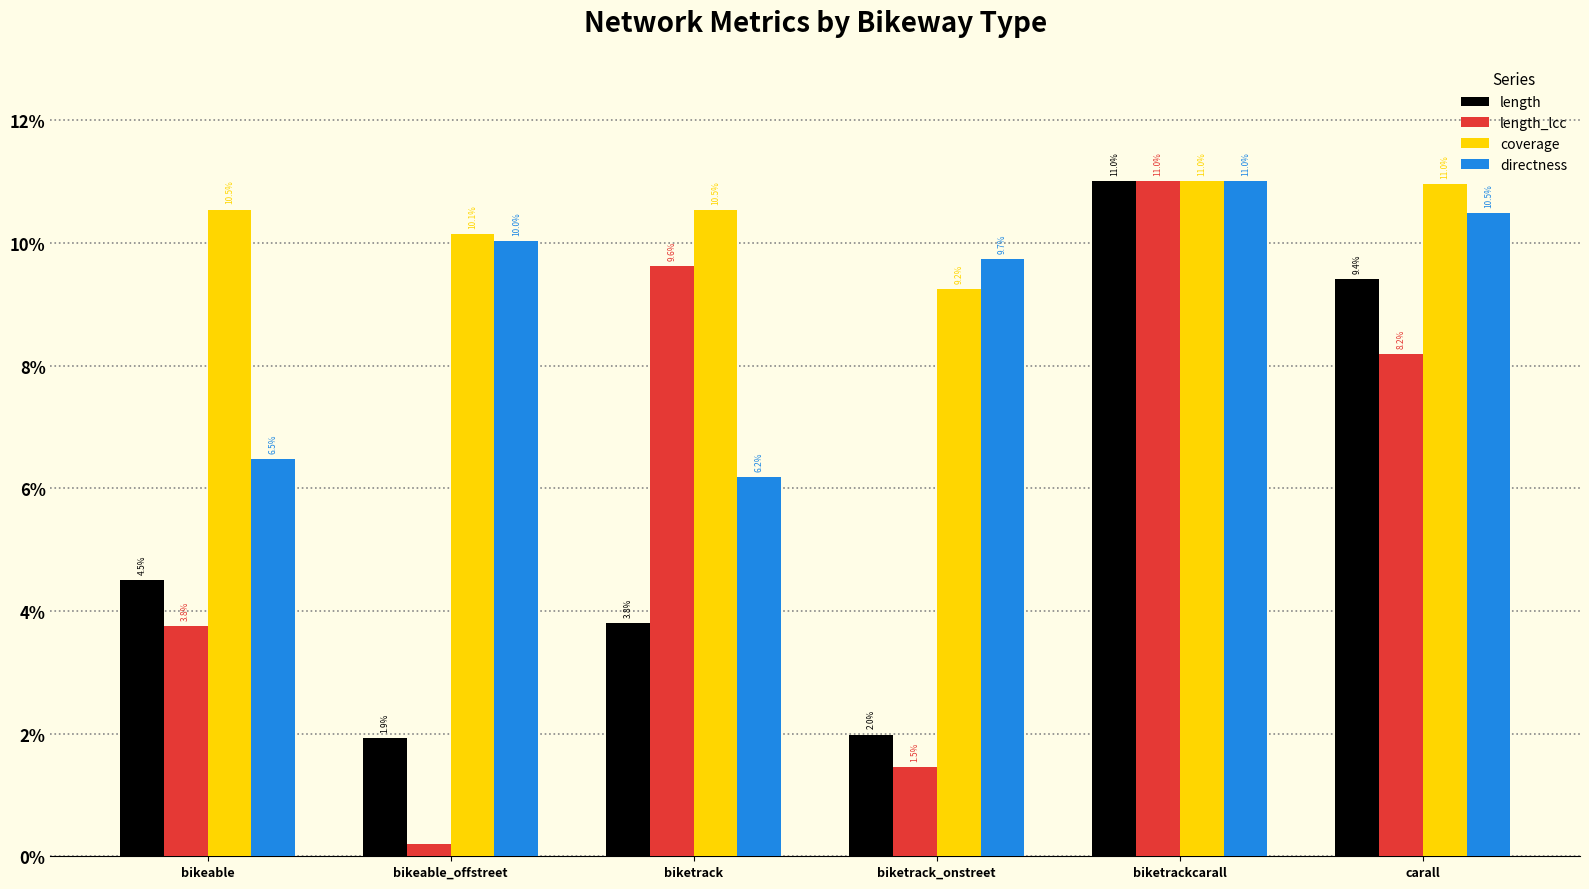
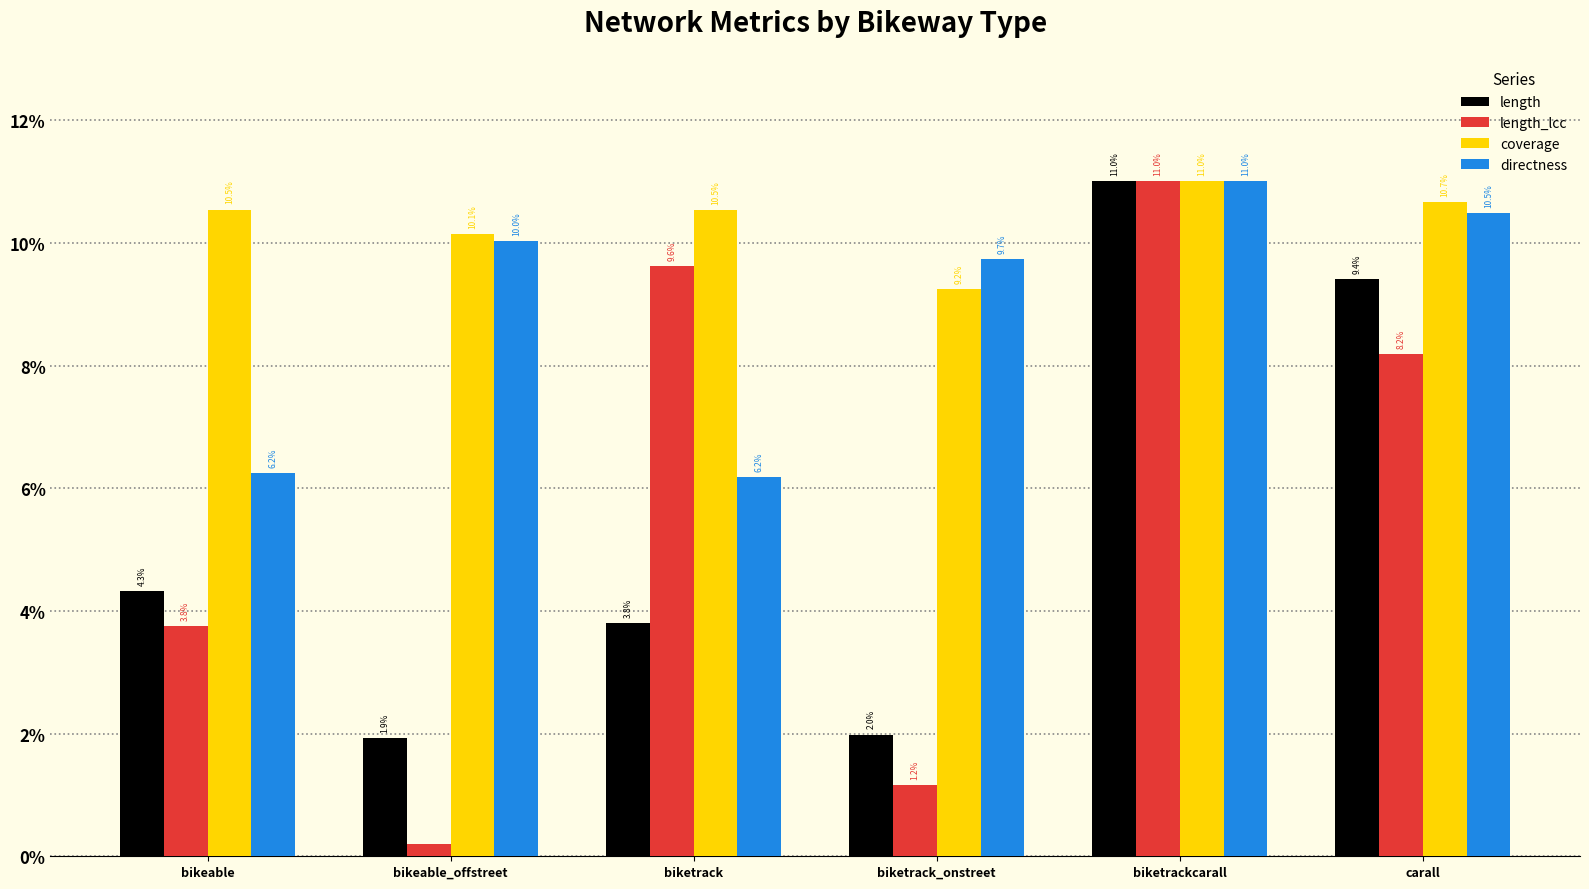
length, bikeable: 4.5% -> 4.3%
directness, bikeable: 6.5% -> 6.2%
length_lcc, biketrack_onstreet: 1.5% -> 1.2%
coverage, carall: 11.0% -> 10.7%
